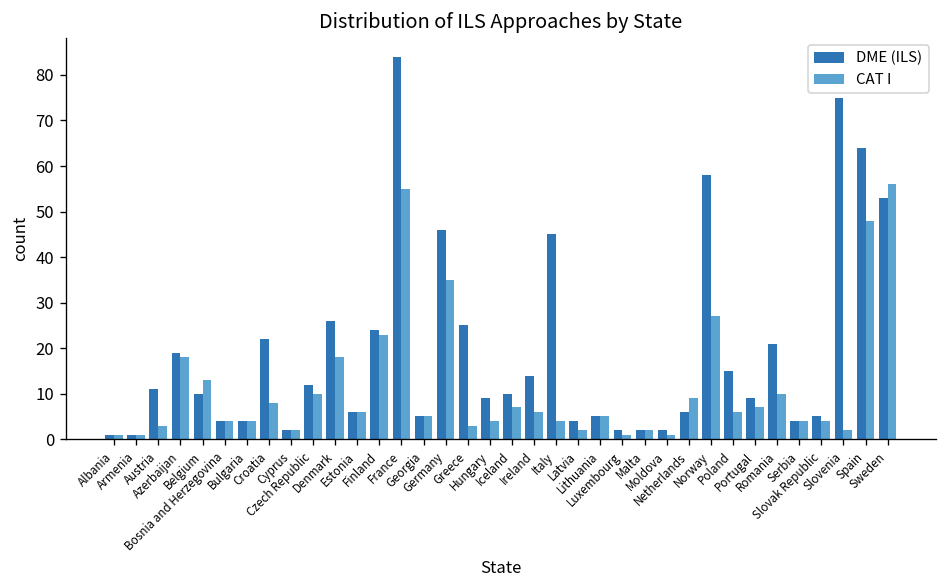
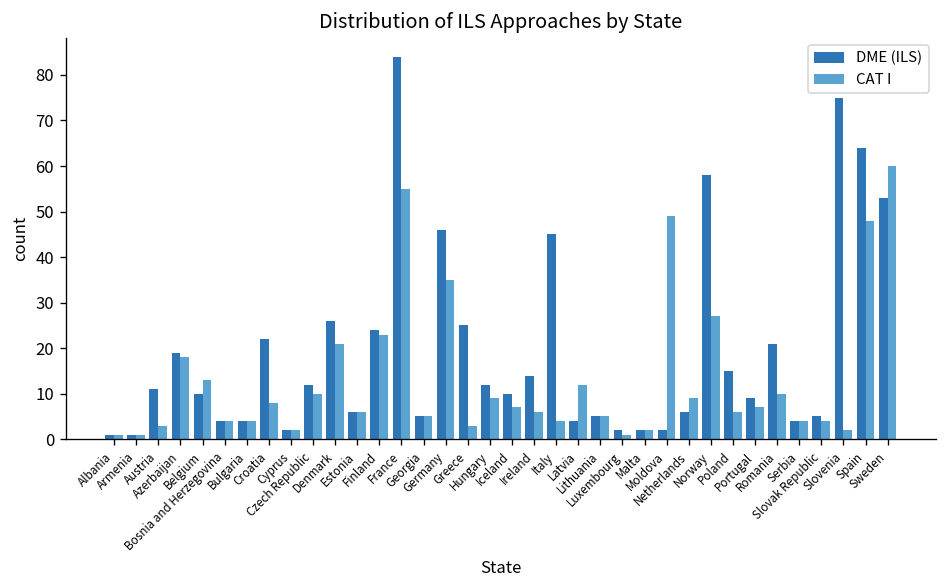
CAT I, Denmark: 18 -> 21
DME (ILS), Hungary: 9 -> 12
CAT I, Hungary: 4 -> 9
CAT I, Latvia: 2 -> 12
CAT I, Moldova: 1 -> 49
CAT I, Sweden: 56 -> 60
